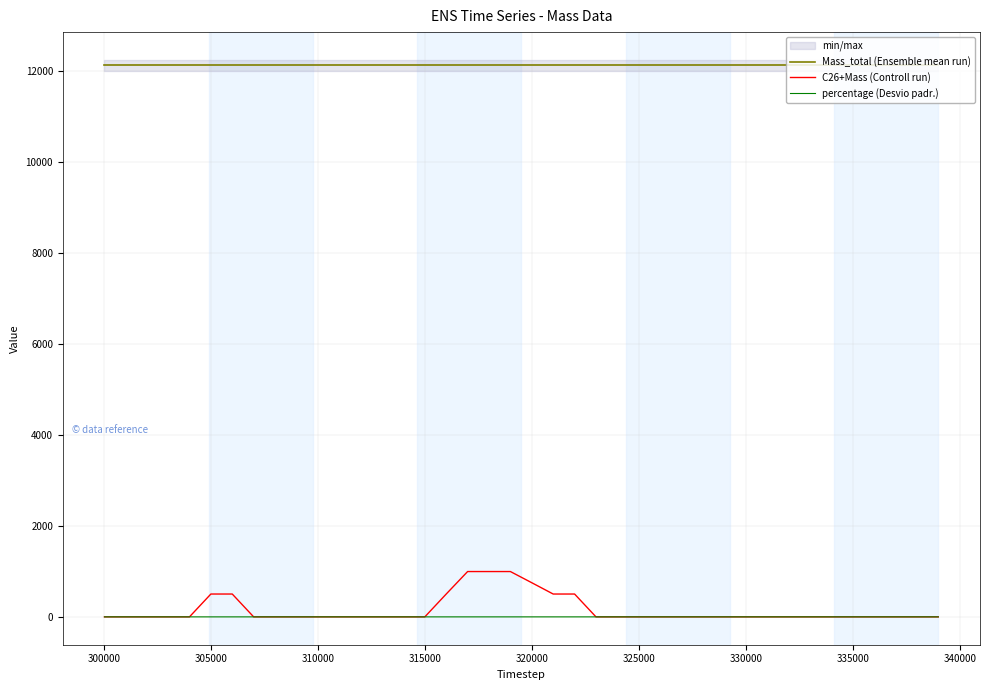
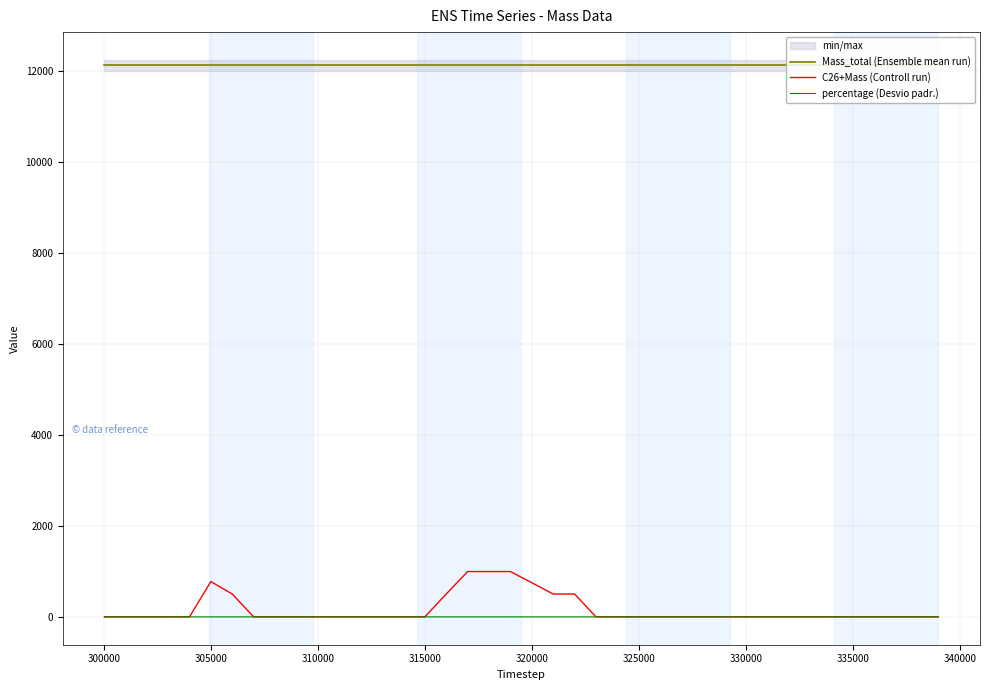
C26+Mass (Controll run), 305000: 500 -> 800
